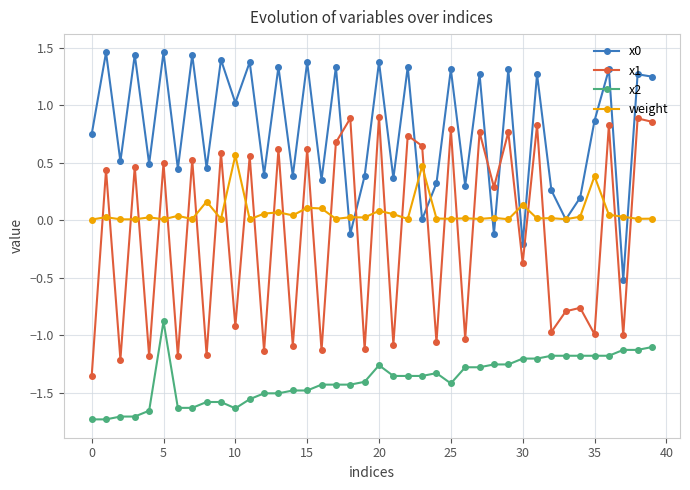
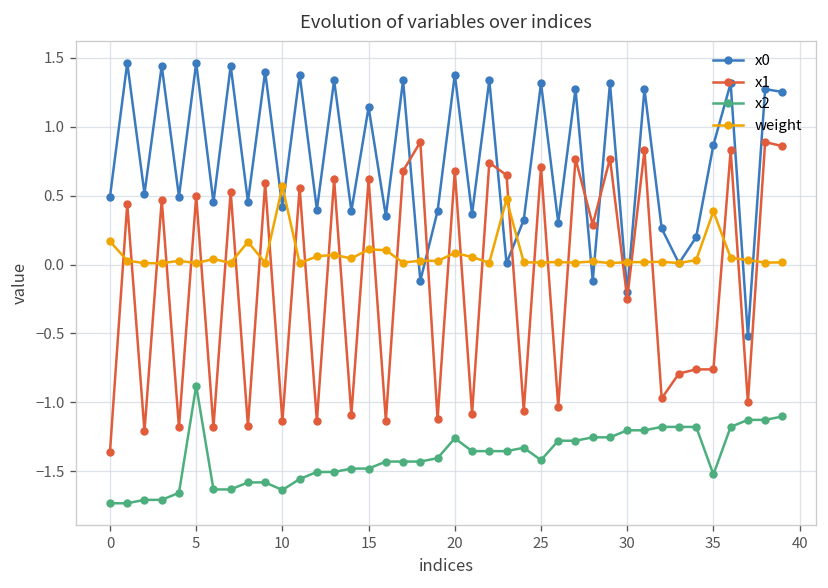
x0, 0: 0.75 -> 0.49
weight, 0: 0.01 -> 0.17
x0, 10: 1.02 -> 0.41
x1, 10: -0.92 -> -1.14
x0, 15: 1.38 -> 1.14
x1, 20: 0.90 -> 0.68
x1, 25: 0.79 -> 0.71
x1, 30: -0.37 -> -0.25
weight, 30: 0.14 -> 0.02
x1, 35: -0.99 -> -0.76
x2, 35: -1.18 -> -1.52
